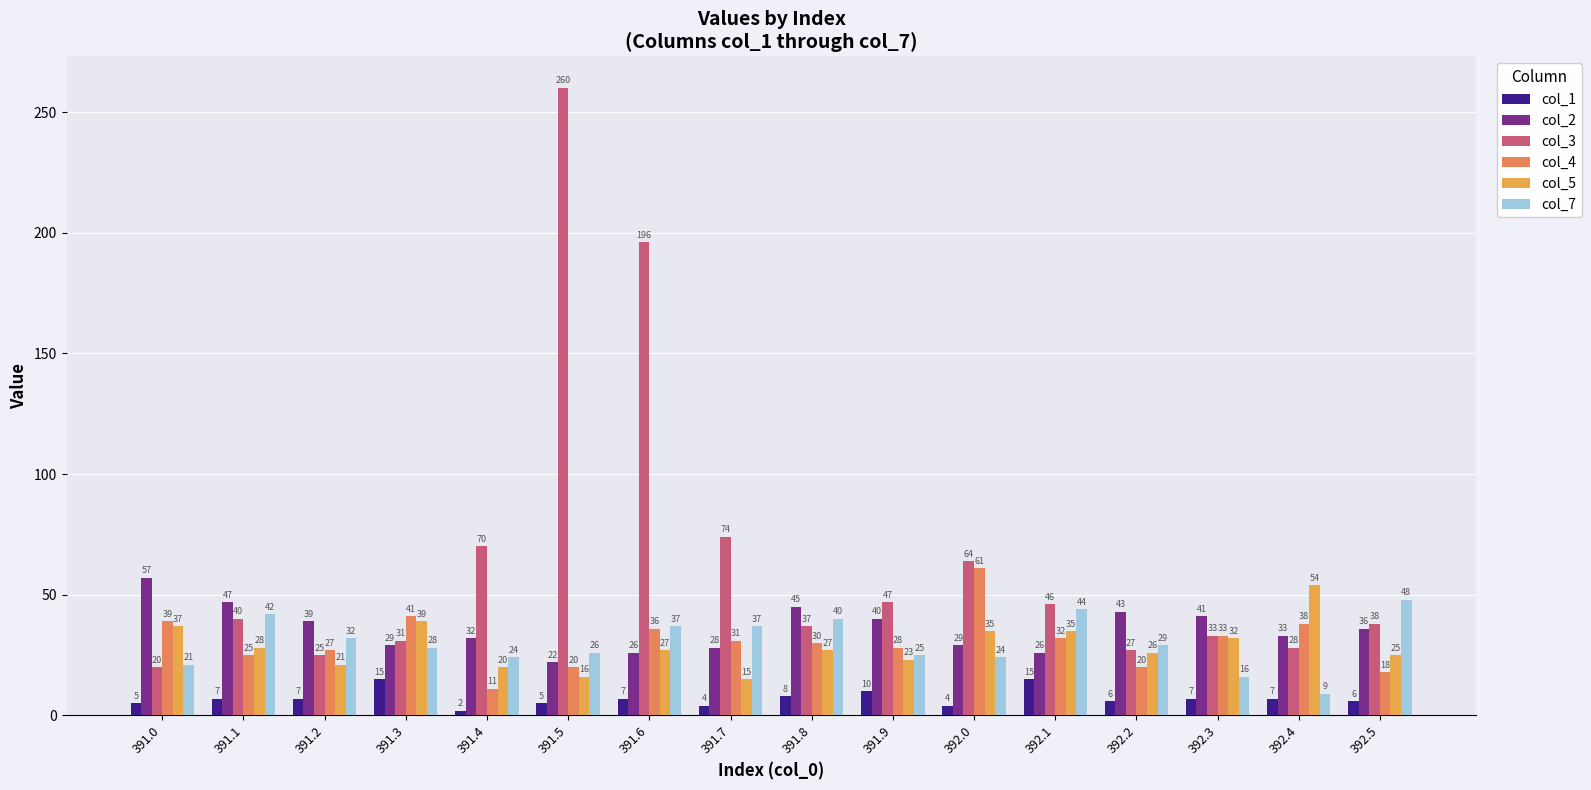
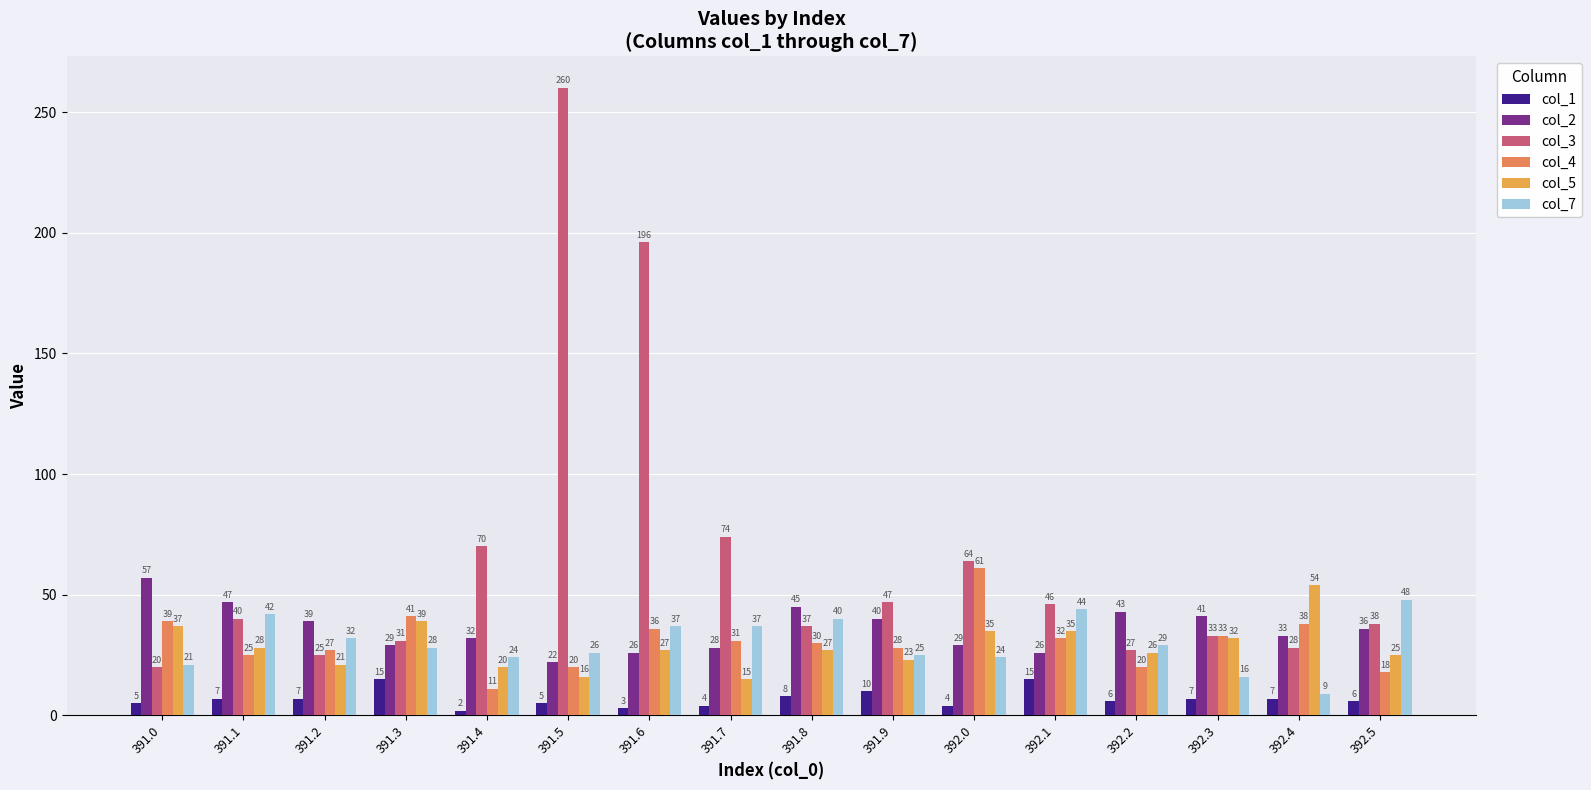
col_1, 391.6: 7 -> 3
